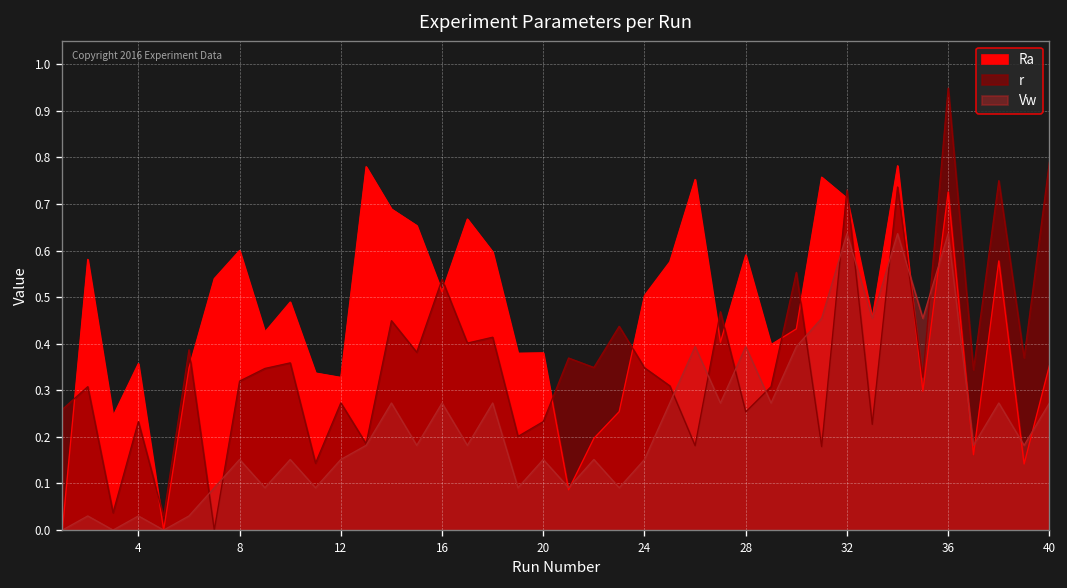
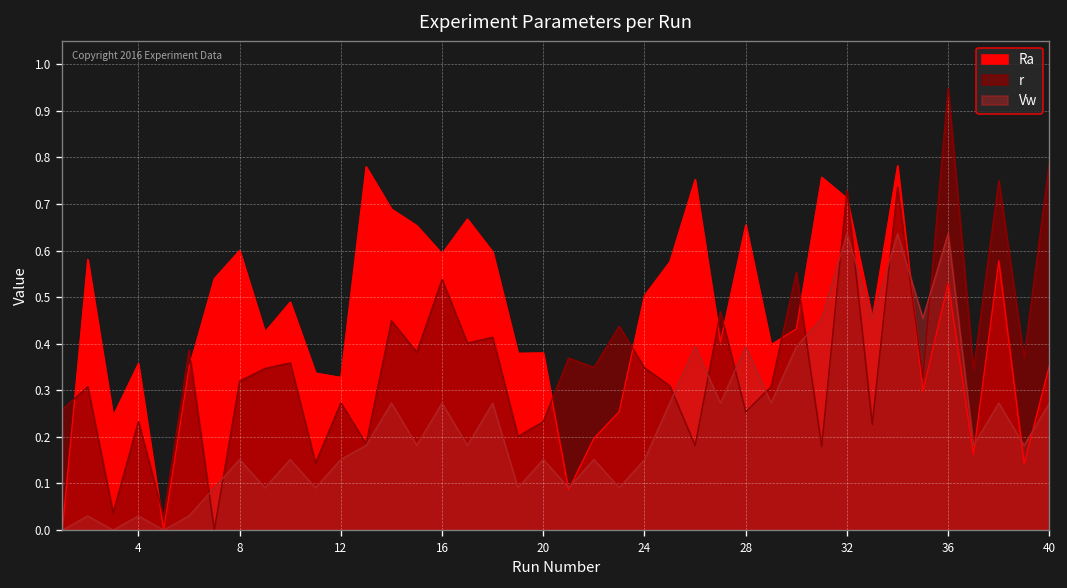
Ra, 16: 0.51 -> 0.59
Ra, 28: 0.59 -> 0.65
Ra, 36: 0.73 -> 0.53
